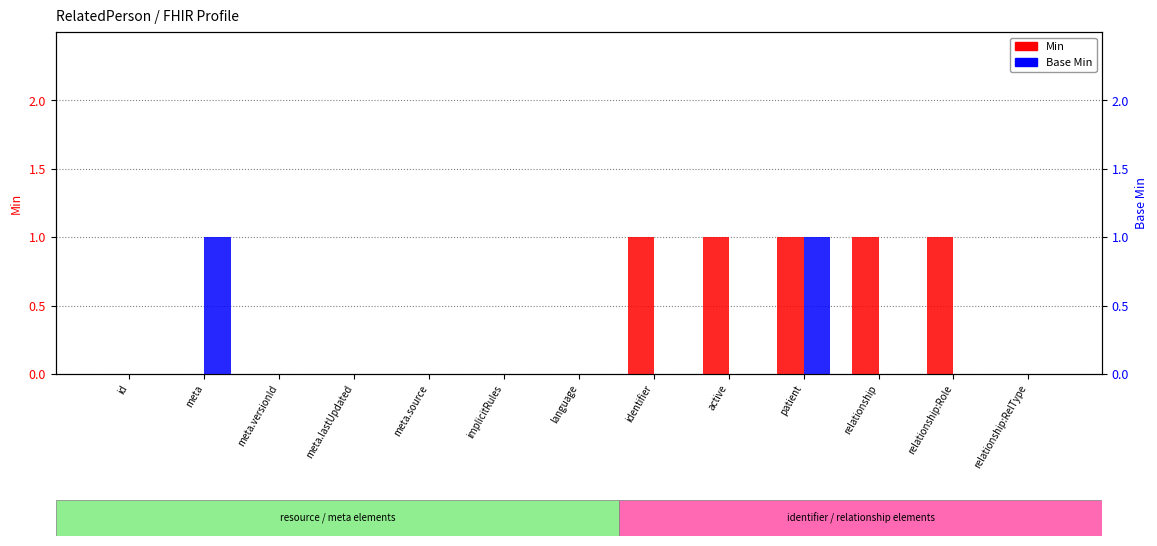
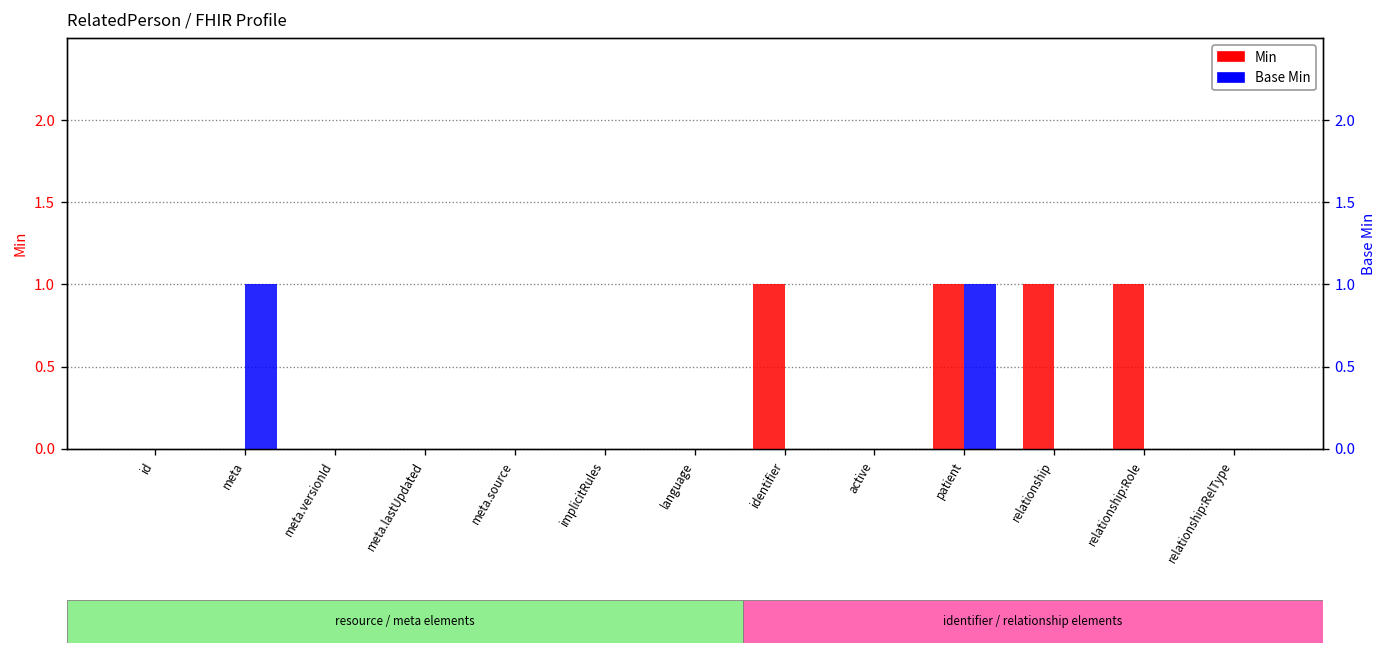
Min, active: 1 -> 0
